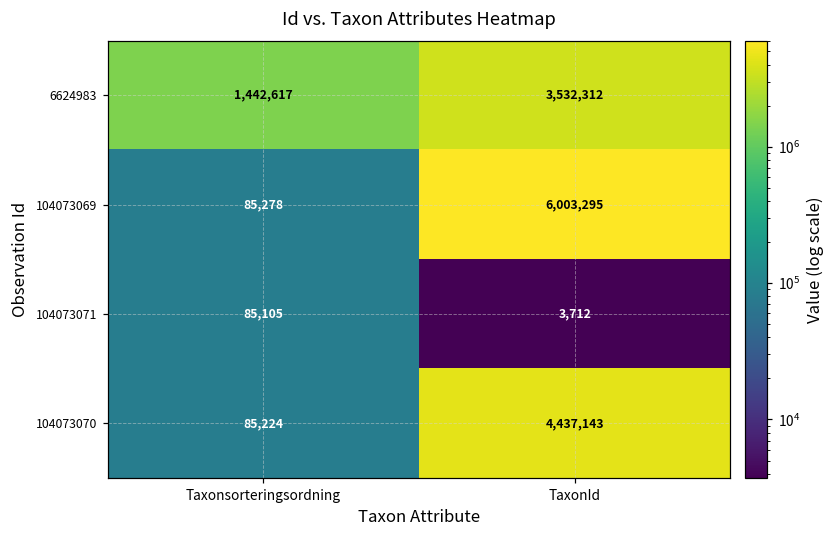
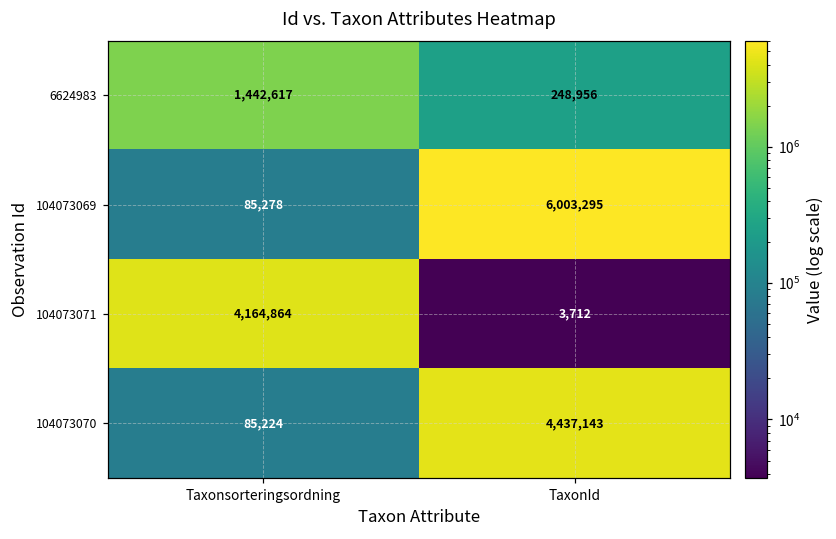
6624983, TaxonId: 3,532,312 -> 248,956
104073071, Taxonsorteringsordning: 85,105 -> 4,164,864
